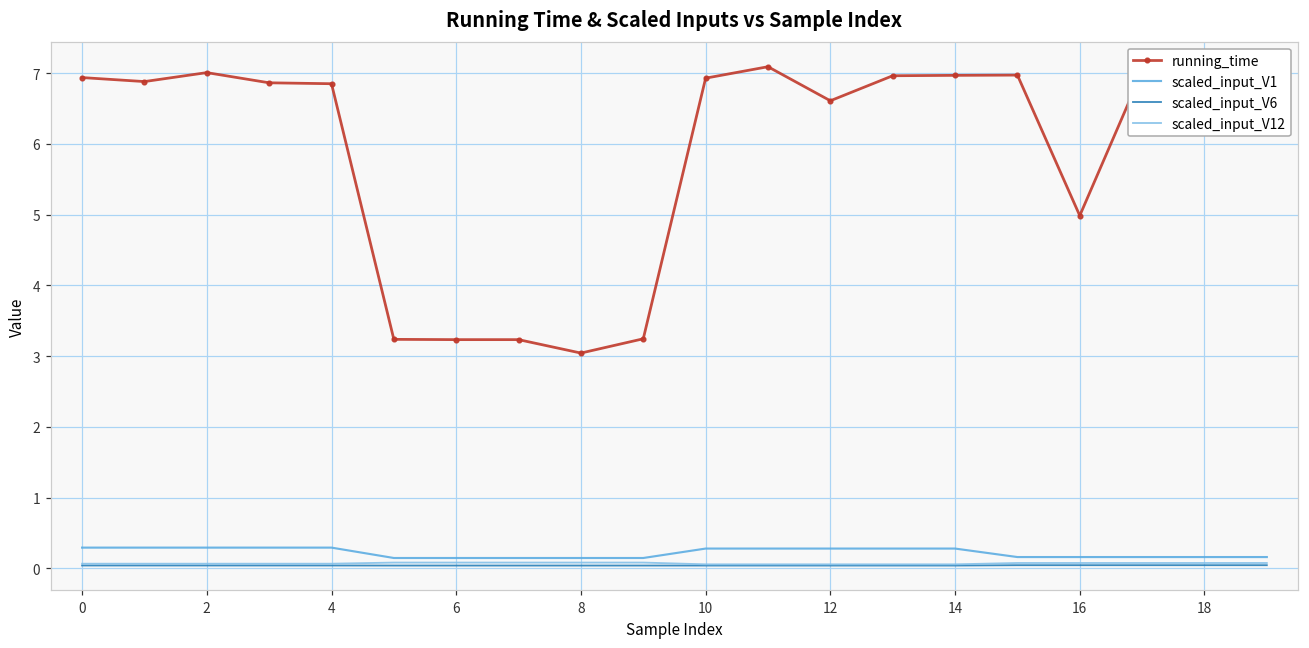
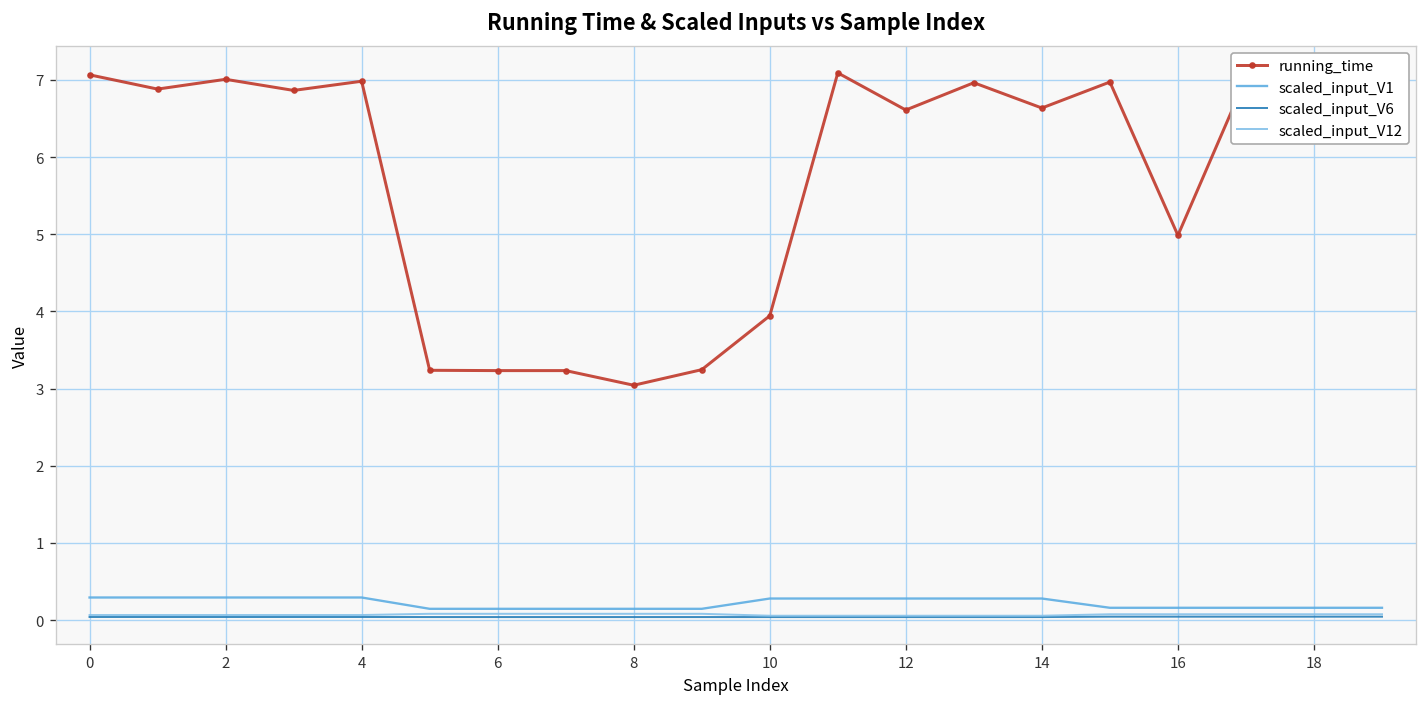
running_time, 0: 6.9 -> 7.1
running_time, 4: 6.9 -> 7.0
running_time, 10: 6.9 -> 3.9
running_time, 14: 7.0 -> 6.6
